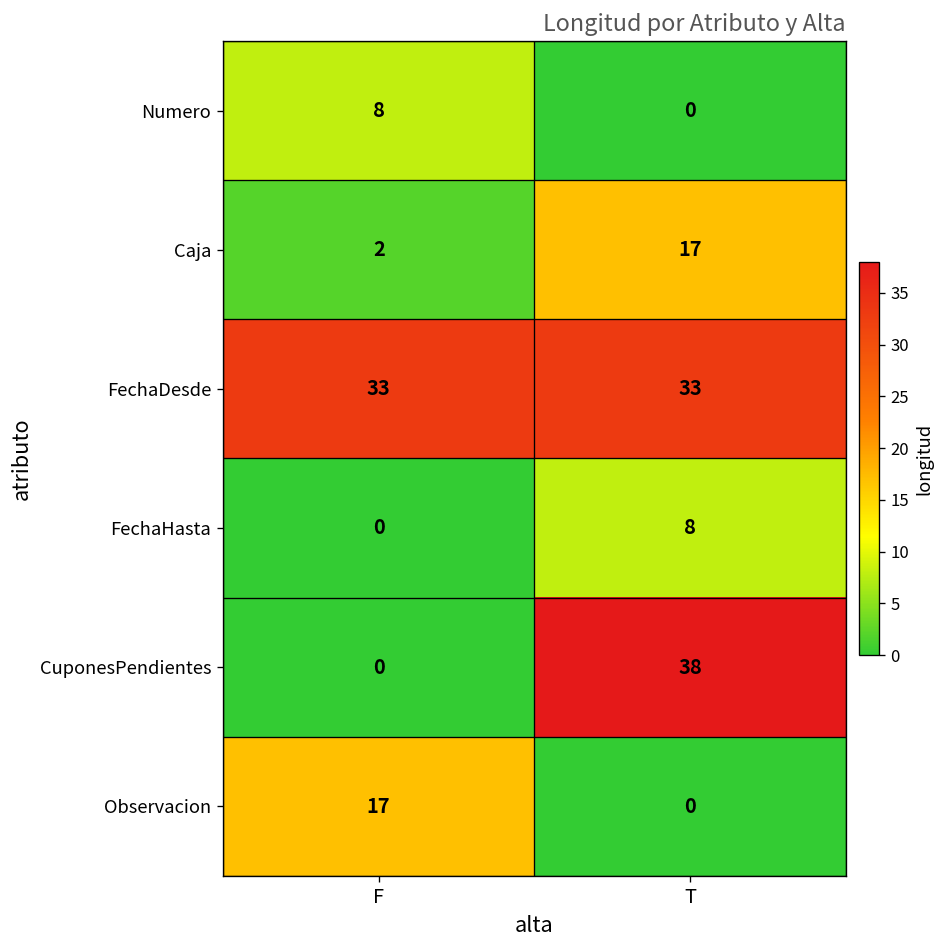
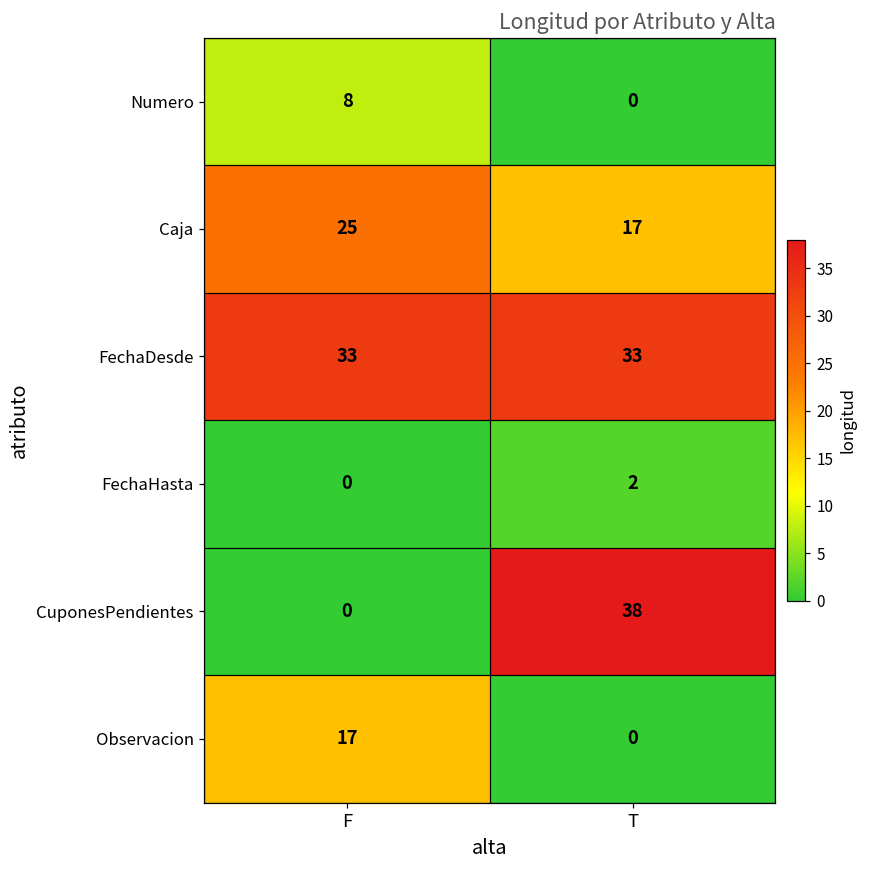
Caja, F: 2 -> 25
FechaHasta, T: 8 -> 2
